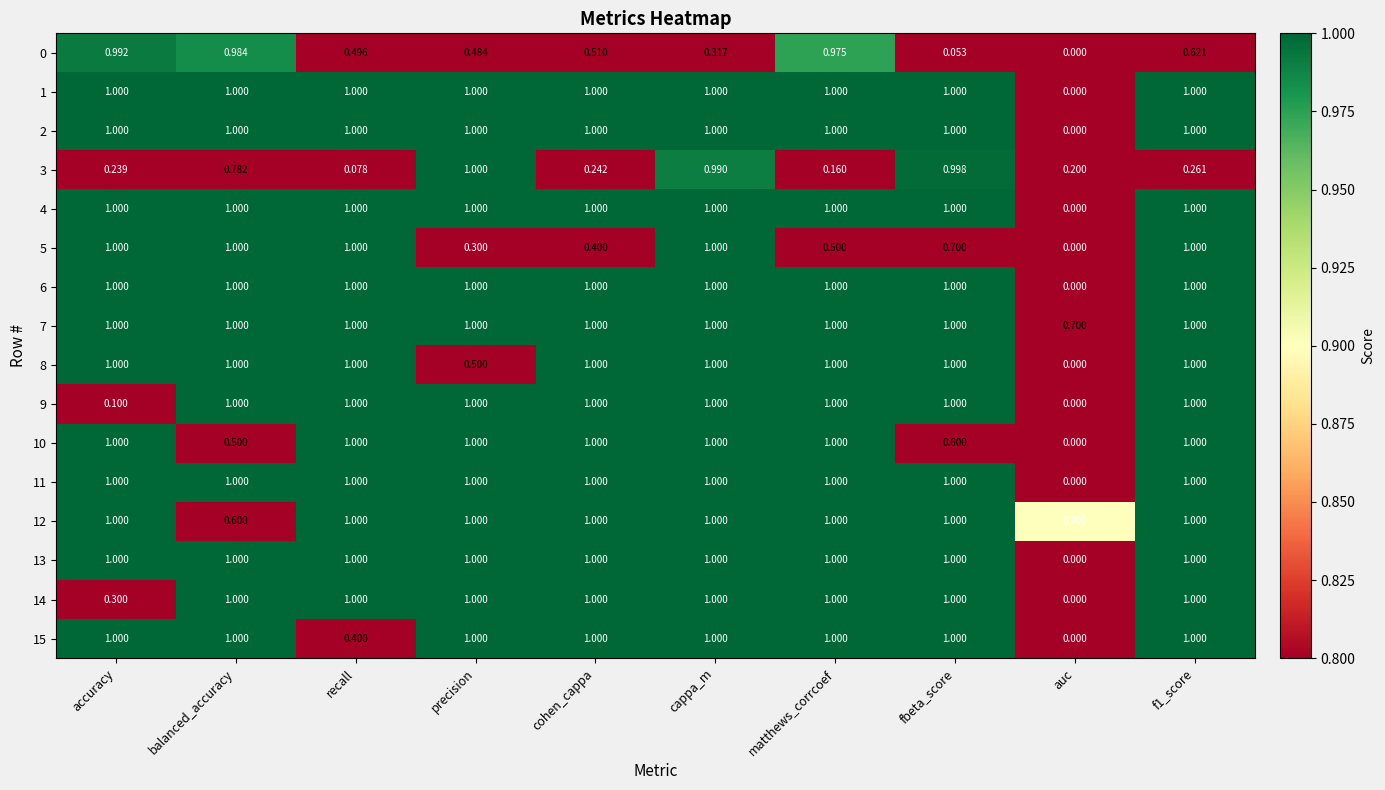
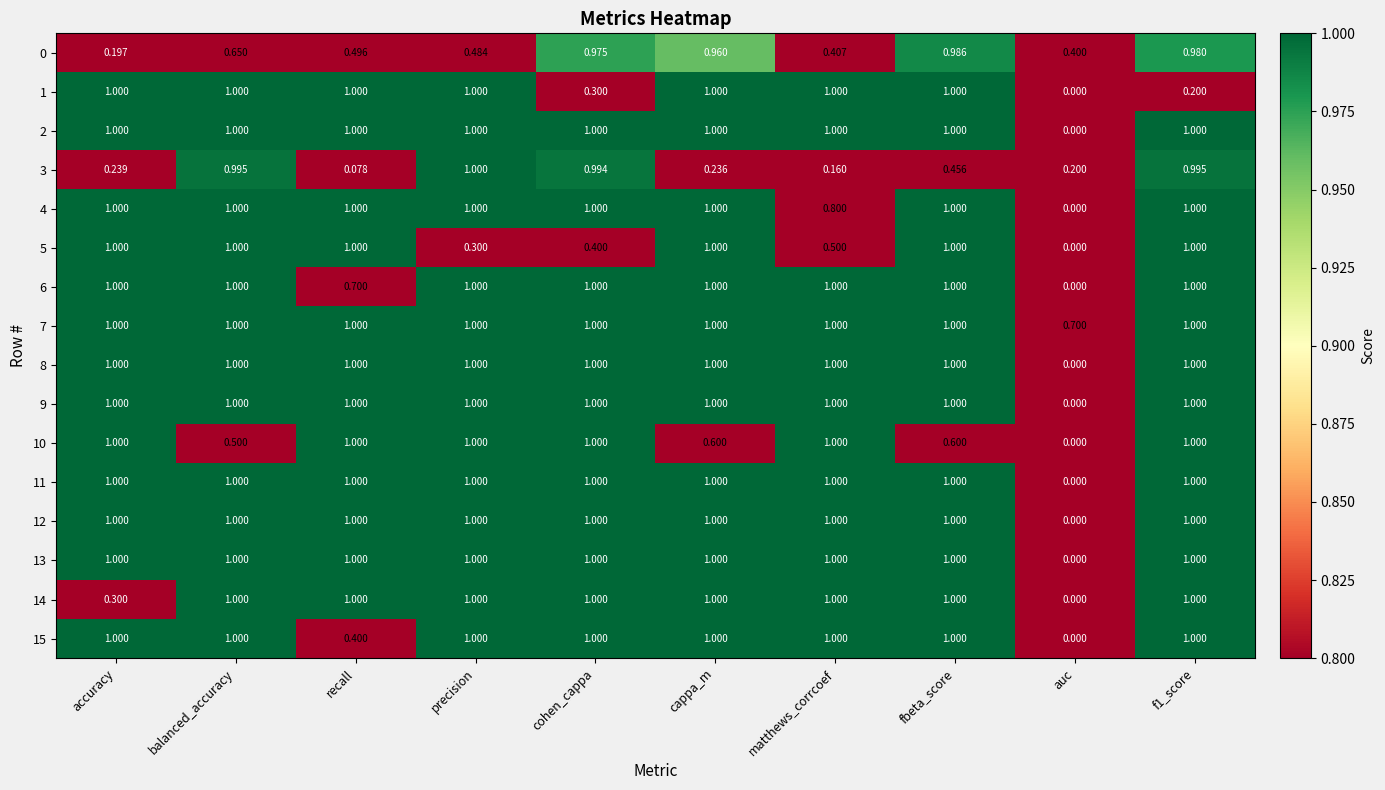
0, accuracy: 0.992 -> 0.197
0, balanced_accuracy: 0.984 -> 0.650
0, cohen_cappa: 0.510 -> 0.975
0, cappa_m: 0.317 -> 0.960
0, matthews_corrcoef: 0.975 -> 0.407
0, fbeta_score: 0.053 -> 0.986
0, auc: 0.000 -> 0.400
0, f1_score: 0.621 -> 0.980
1, cohen_cappa: 1.000 -> 0.300
1, f1_score: 1.000 -> 0.200
3, balanced_accuracy: 0.782 -> 0.995
3, cohen_cappa: 0.242 -> 0.994
3, cappa_m: 0.990 -> 0.236
3, fbeta_score: 0.998 -> 0.456
3, f1_score: 0.261 -> 0.995
4, matthews_corrcoef: 1.000 -> 0.800
5, fbeta_score: 0.700 -> 1.000
6, recall: 1.000 -> 0.700
8, precision: 0.500 -> 1.000
9, accuracy: 0.100 -> 1.000
10, cappa_m: 1.000 -> 0.600
12, balanced_accuracy: 0.600 -> 1.000
12, auc: 0.900 -> 0.000
